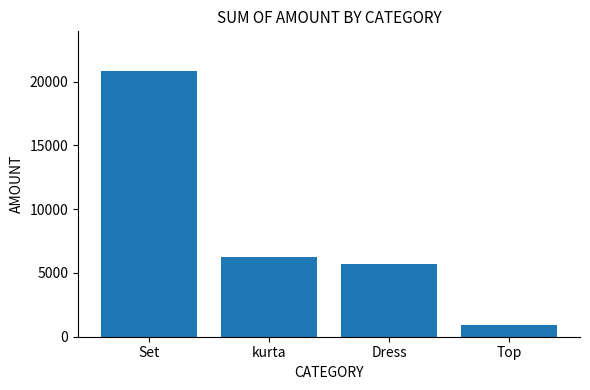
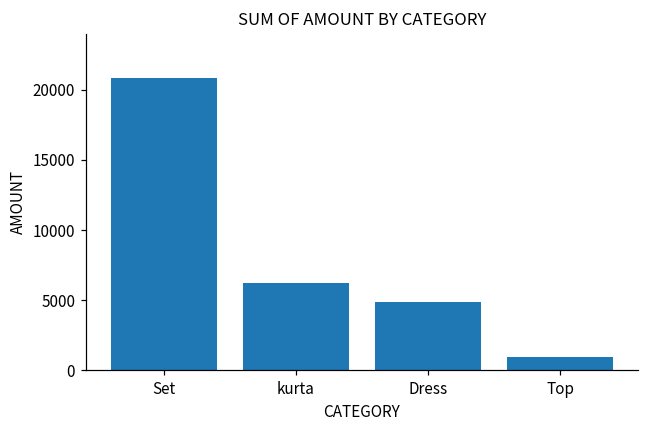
Dress: 5700 -> 4900
